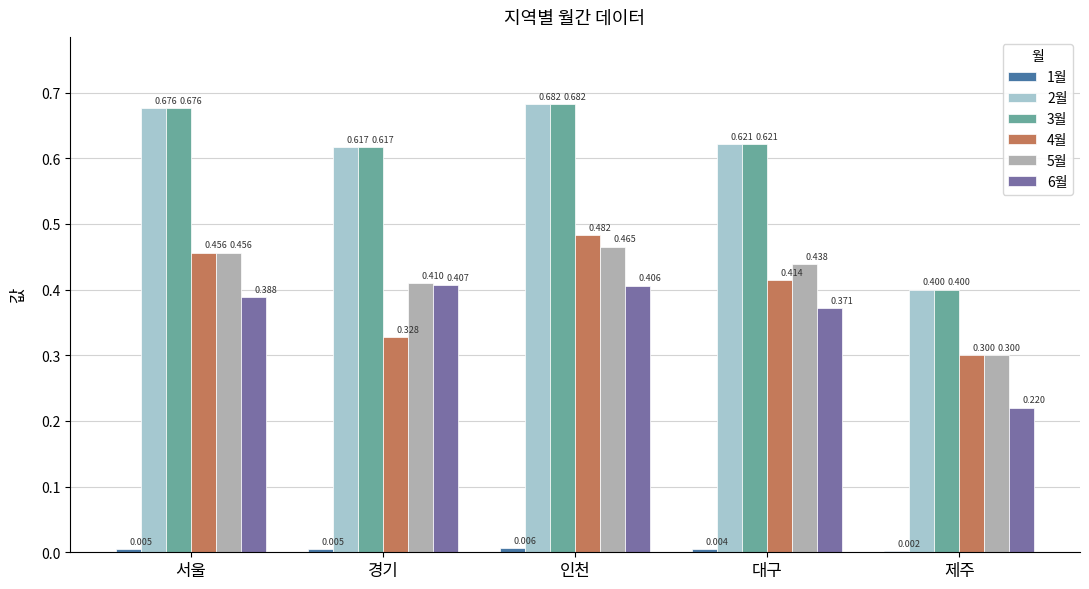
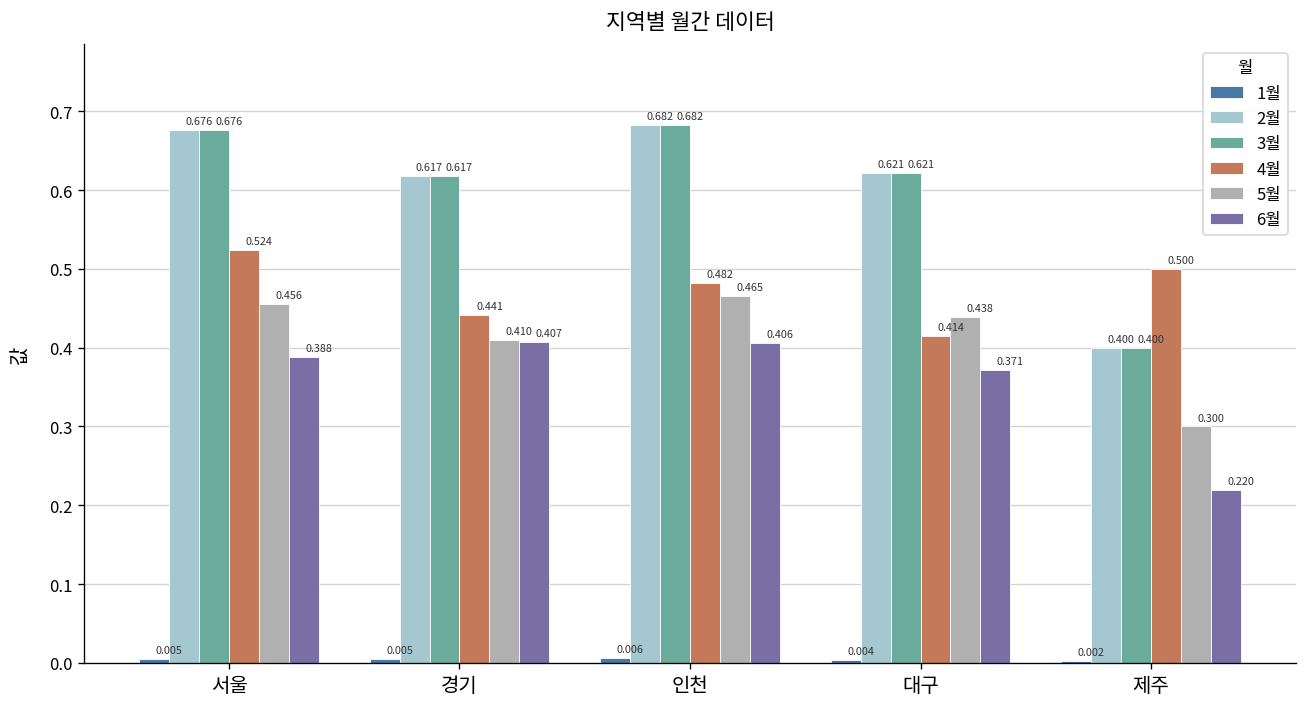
4월, 서울: 0.456 -> 0.524
4월, 경기: 0.328 -> 0.441
4월, 제주: 0.300 -> 0.500
